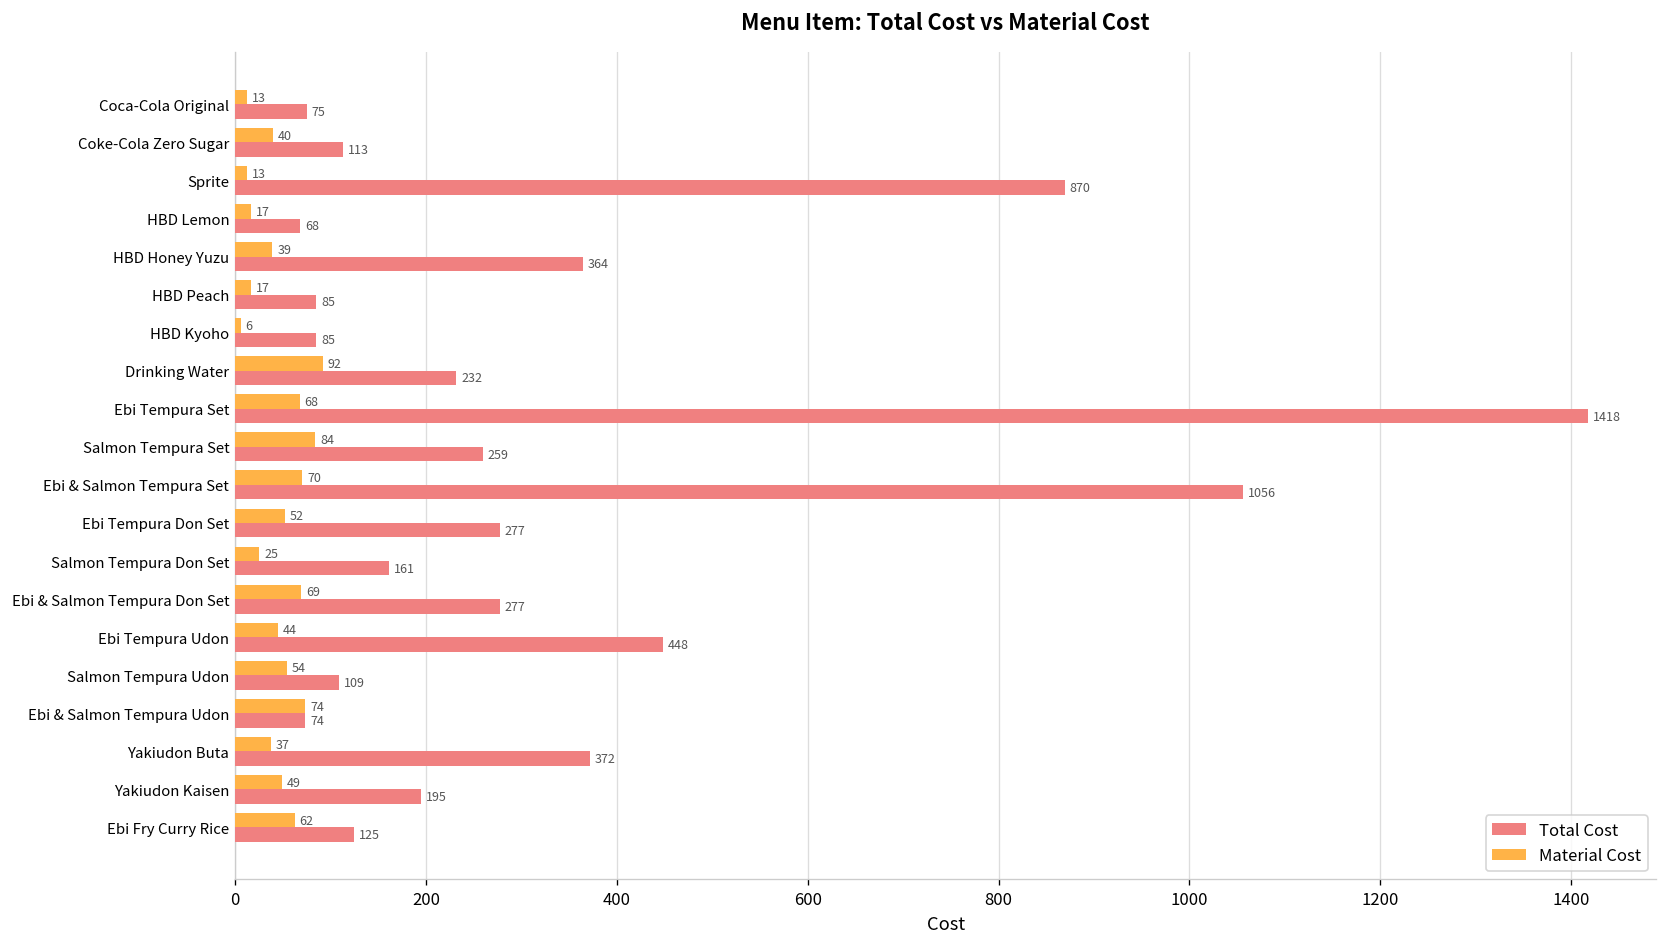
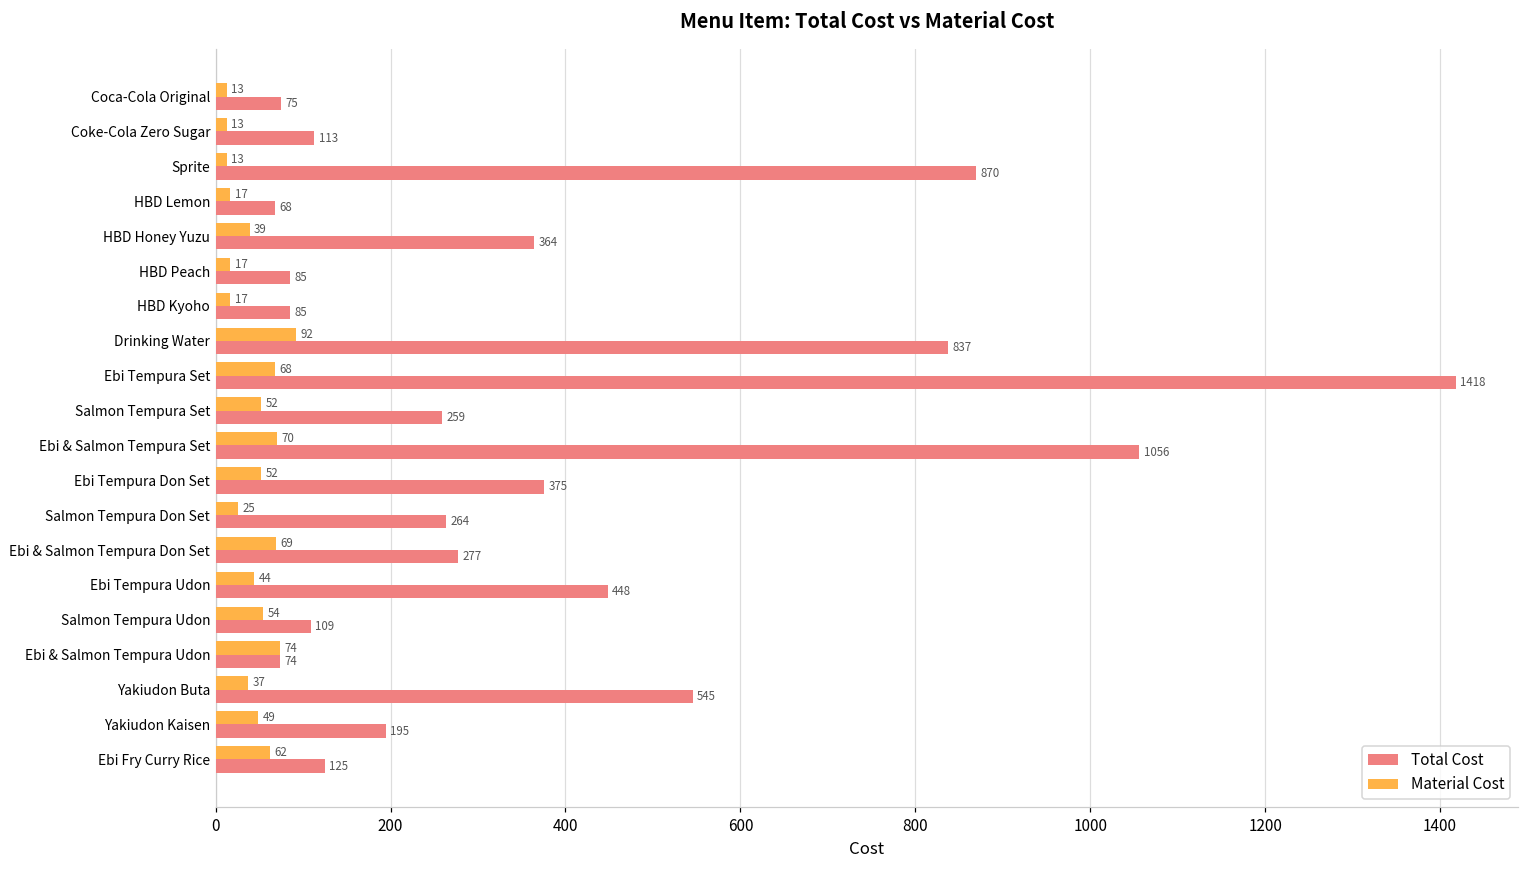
Material Cost, Coke-Cola Zero Sugar: 40 -> 13
Material Cost, HBD Kyoho: 6 -> 17
Total Cost, Drinking Water: 232 -> 837
Material Cost, Salmon Tempura Set: 84 -> 52
Total Cost, Ebi Tempura Don Set: 277 -> 375
Total Cost, Salmon Tempura Don Set: 161 -> 264
Total Cost, Yakiudon Buta: 372 -> 545
